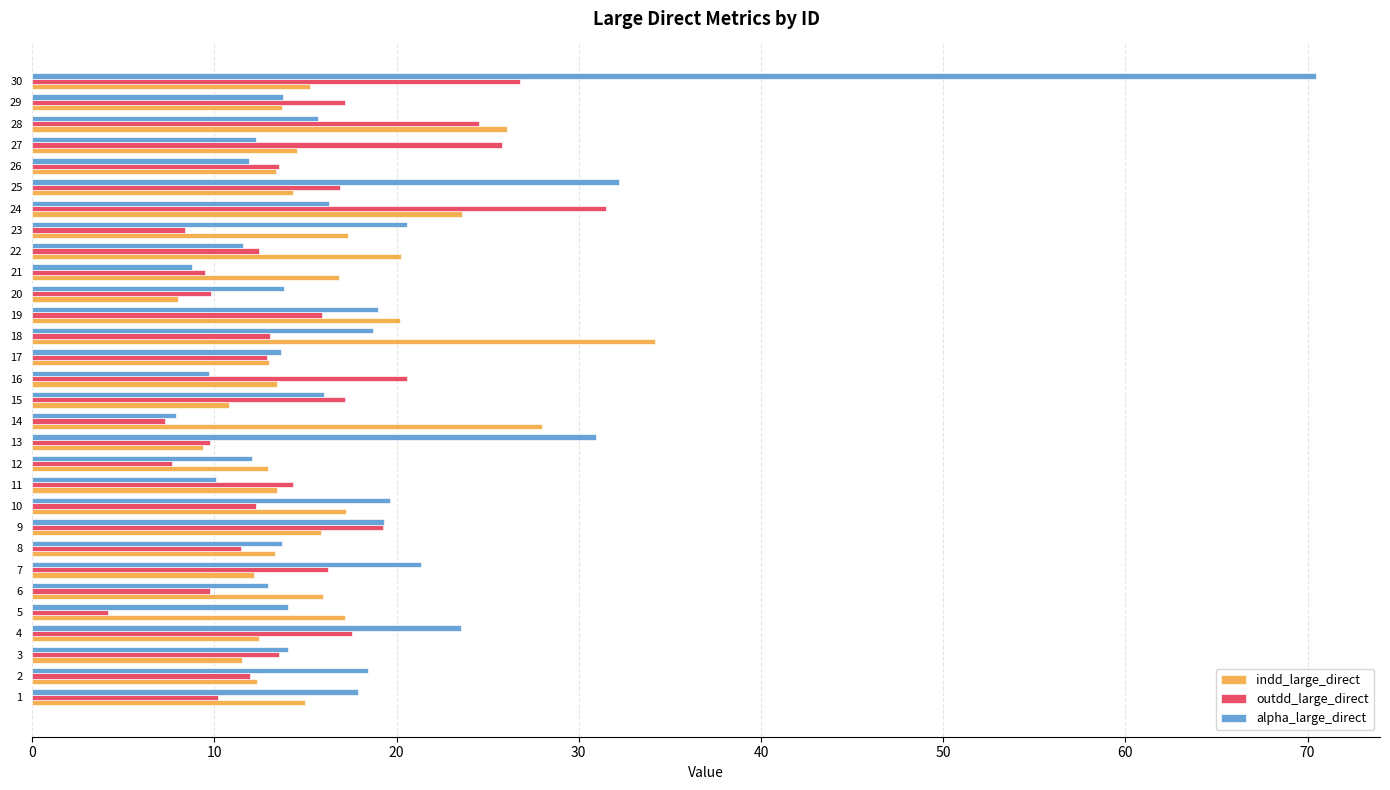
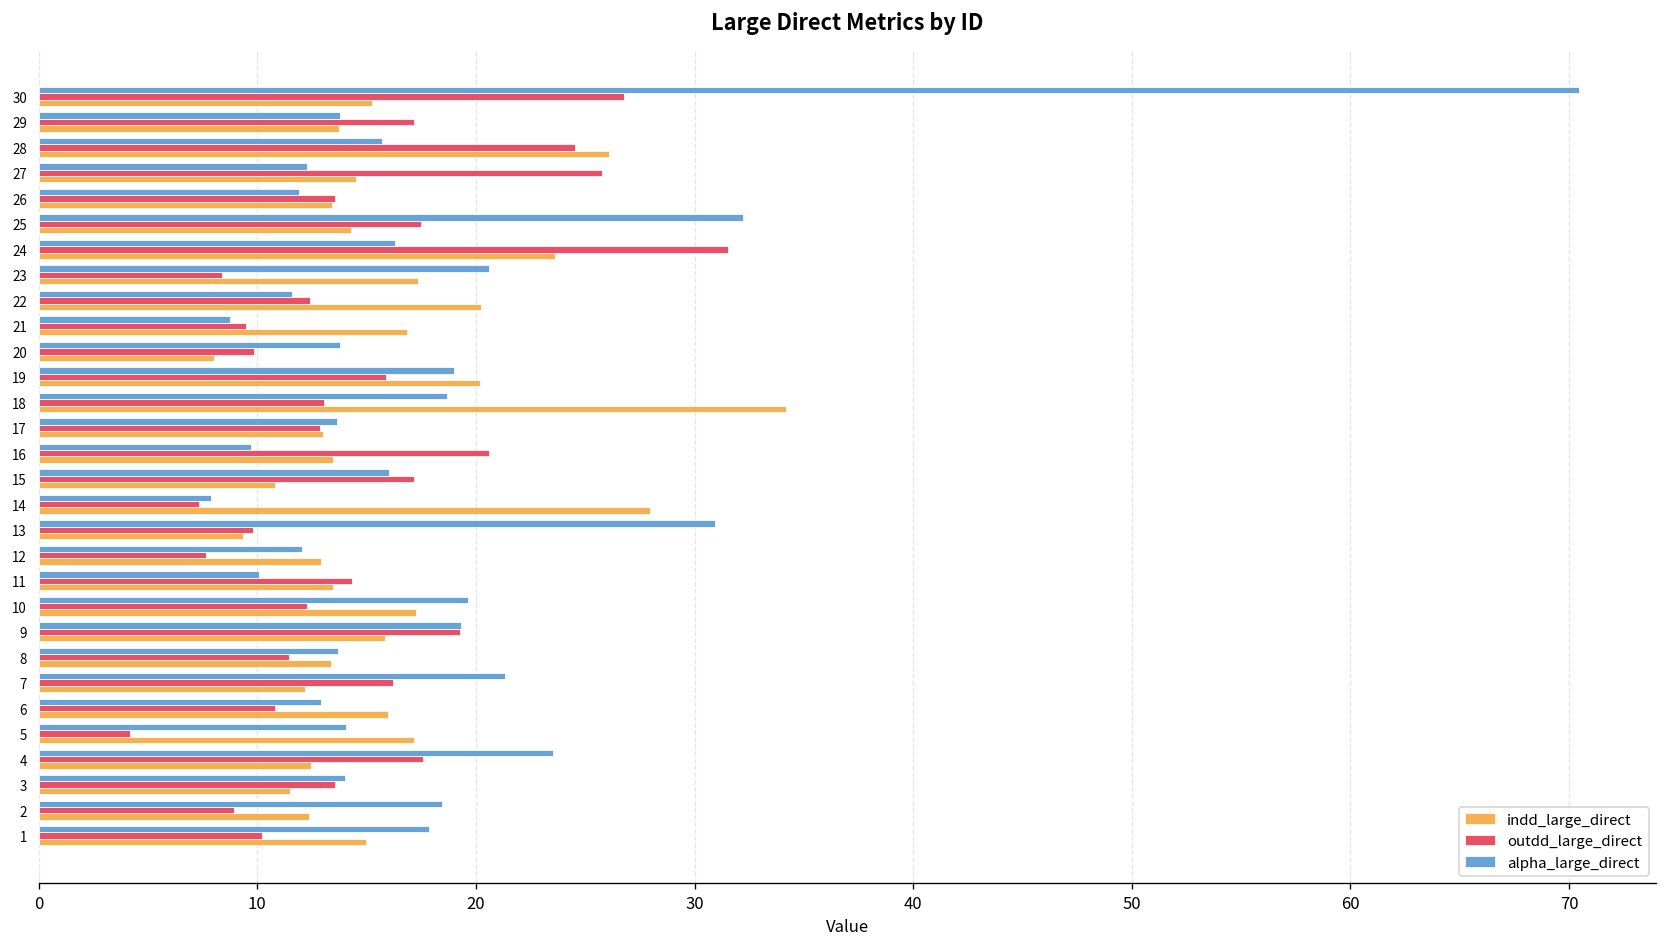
outdd_large_direct, 25: 16.9 -> 17.5
outdd_large_direct, 6: 9.8 -> 10.8
outdd_large_direct, 2: 12.0 -> 8.9
